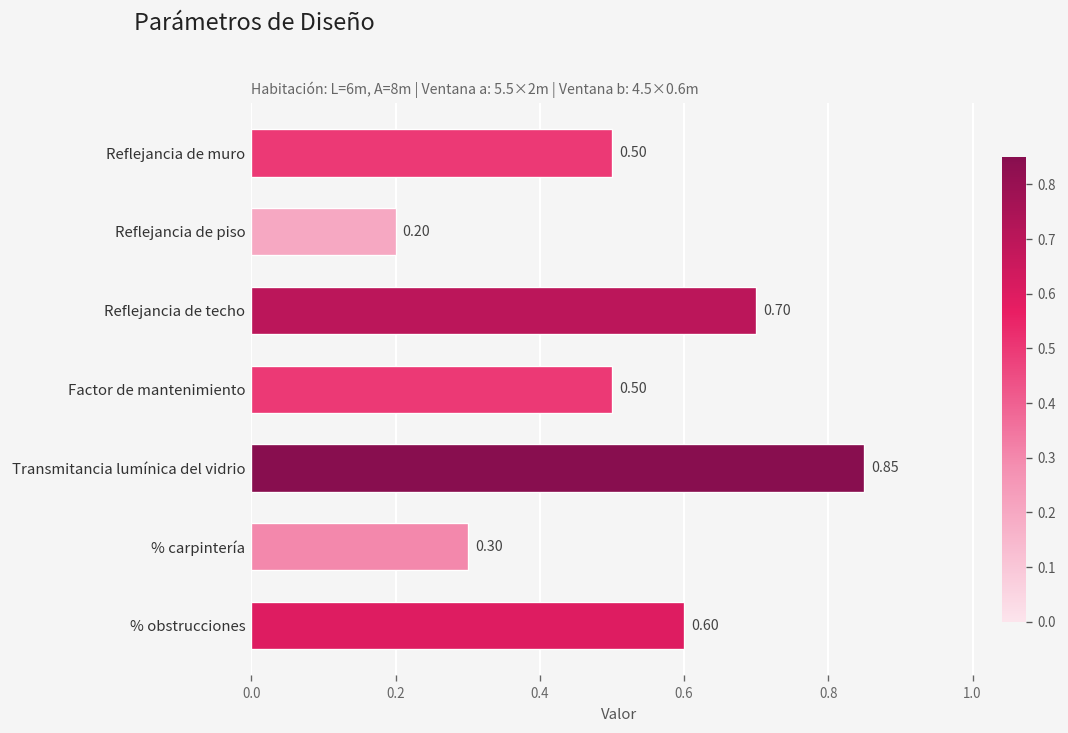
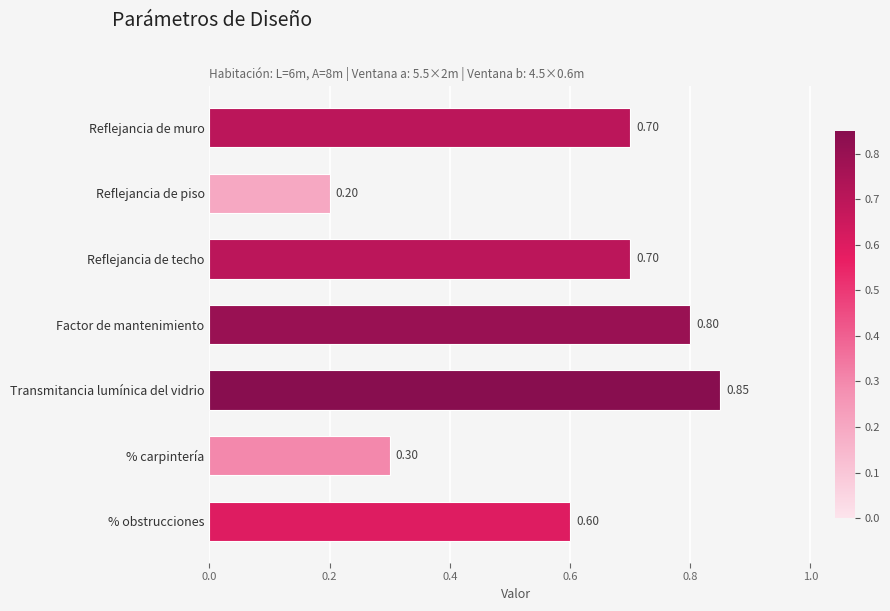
Reflejancia de muro: 0.50 -> 0.70
Factor de mantenimiento: 0.50 -> 0.80
